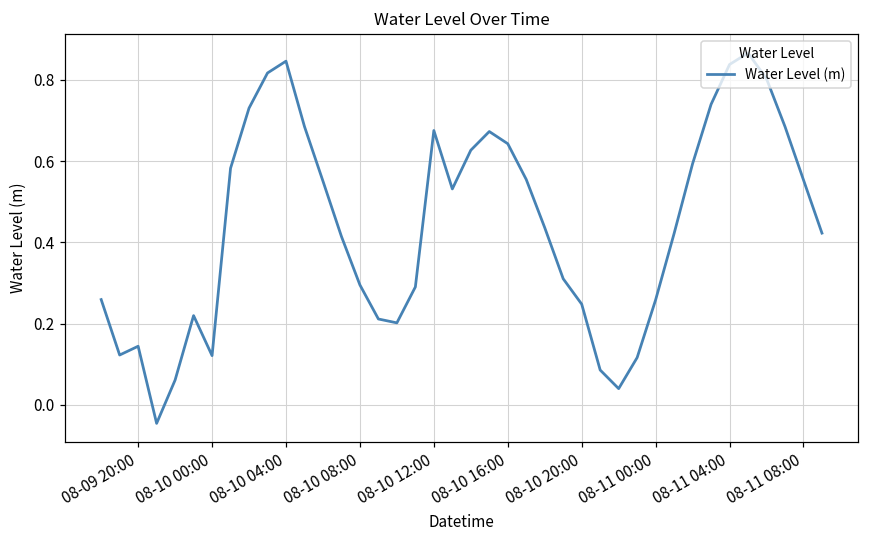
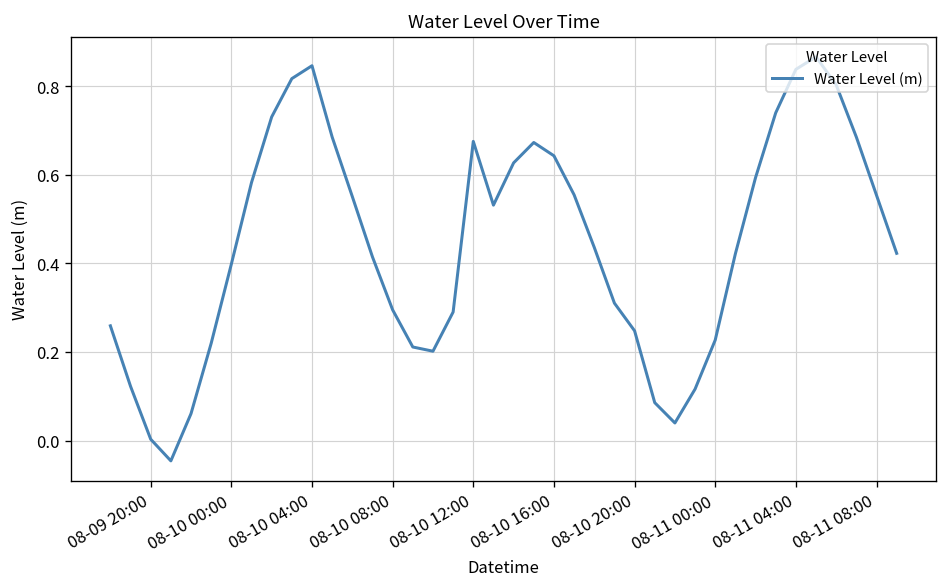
08-09 20:00: 0.14 -> 0.00
08-10 00:00: 0.12 -> 0.40
08-11 00:00: 0.26 -> 0.23
